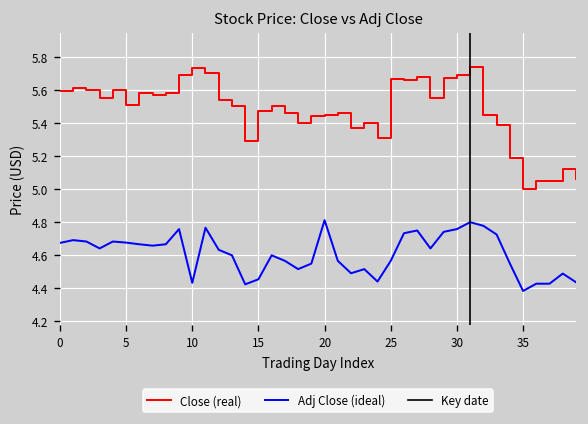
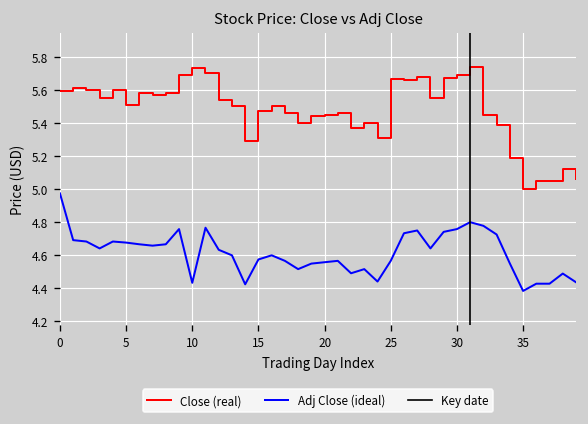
Adj Close (ideal), 0: 4.67 -> 4.97
Adj Close (ideal), 15: 4.45 -> 4.57
Adj Close (ideal), 20: 4.81 -> 4.56
